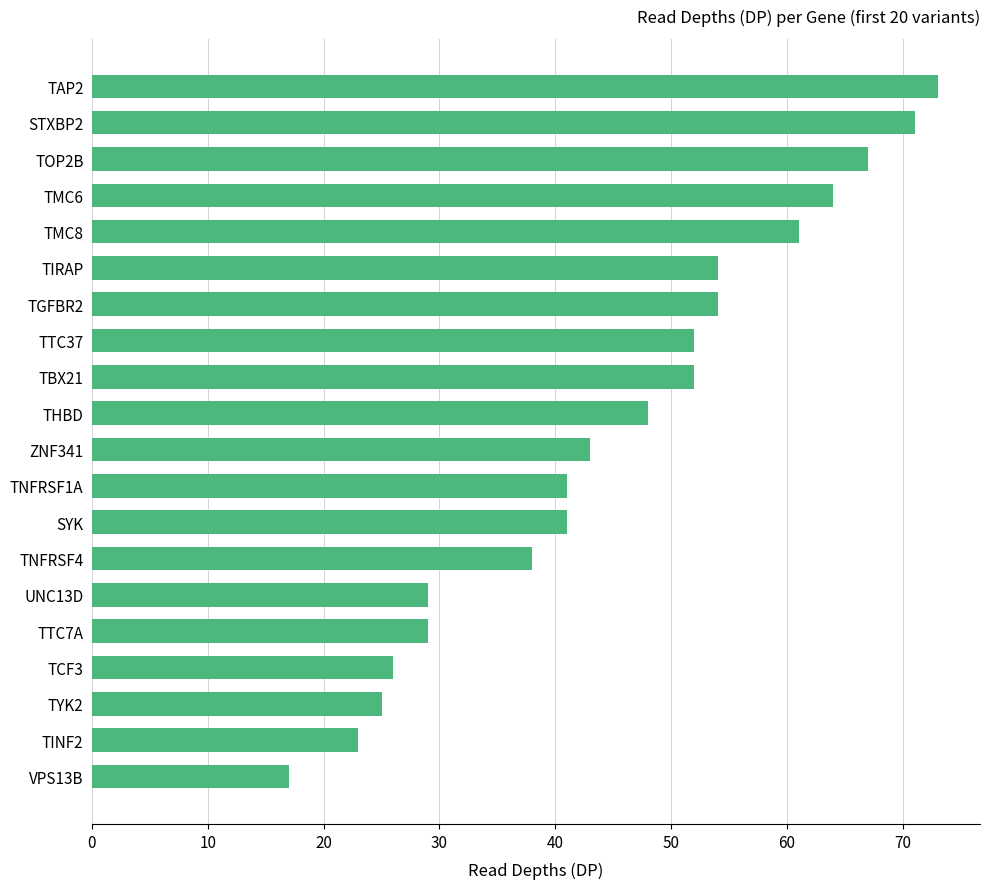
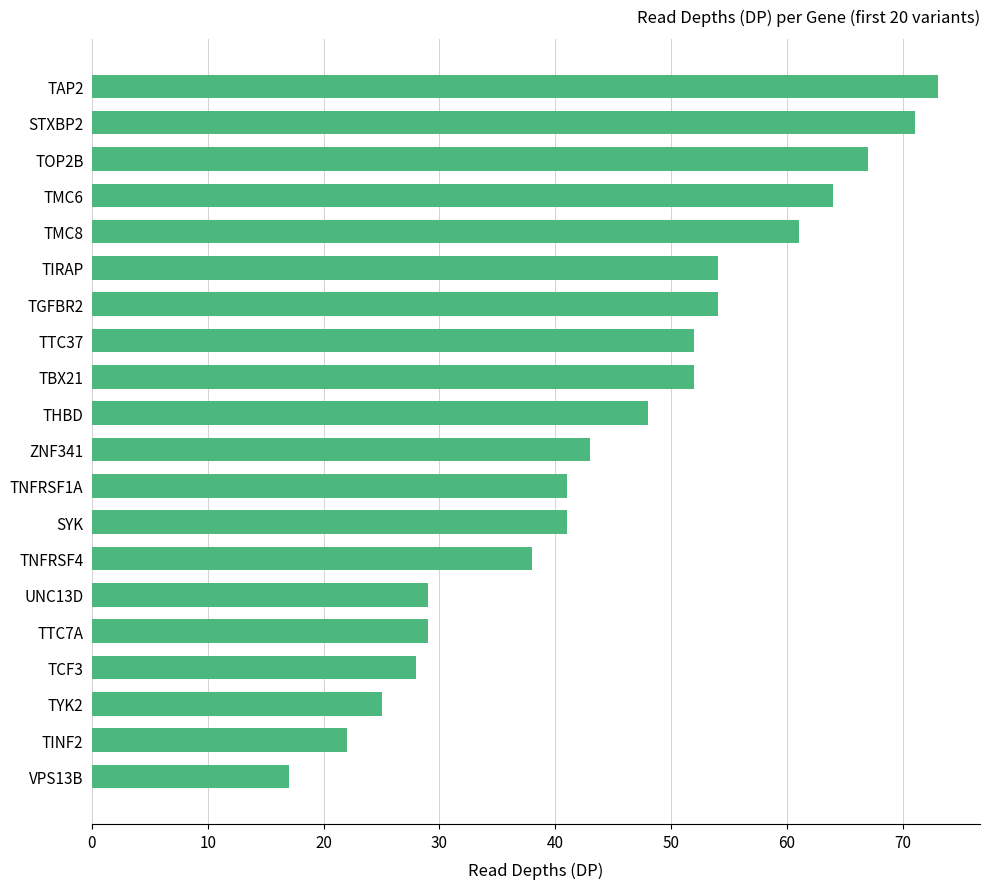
TCF3: 26 -> 28
TINF2: 23 -> 22
